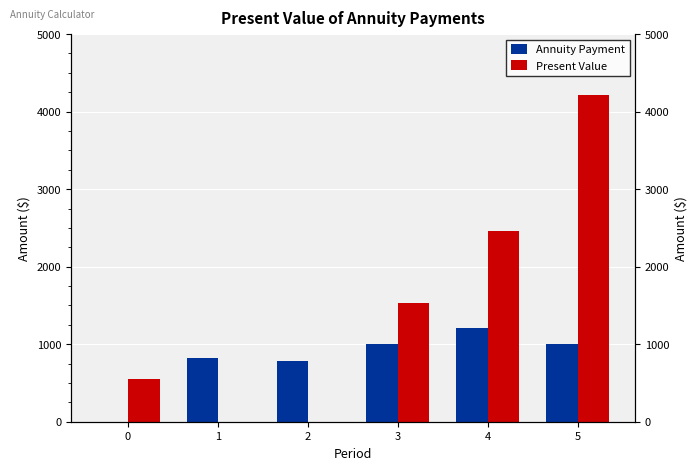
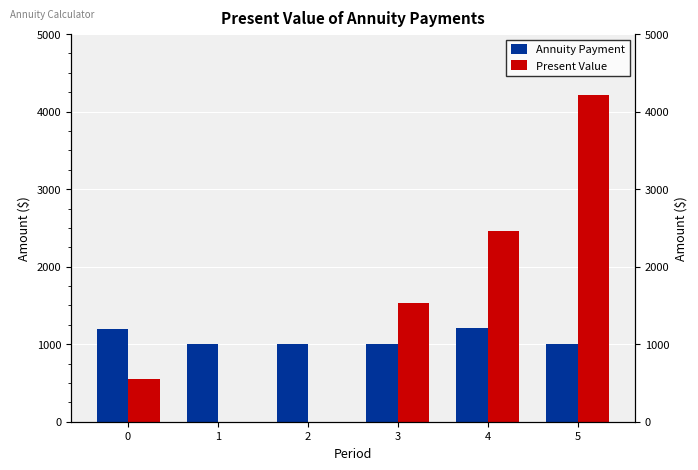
Annuity Payment, 0: 0 -> 1200
Annuity Payment, 1: 800 -> 1000
Annuity Payment, 2: 800 -> 1000
